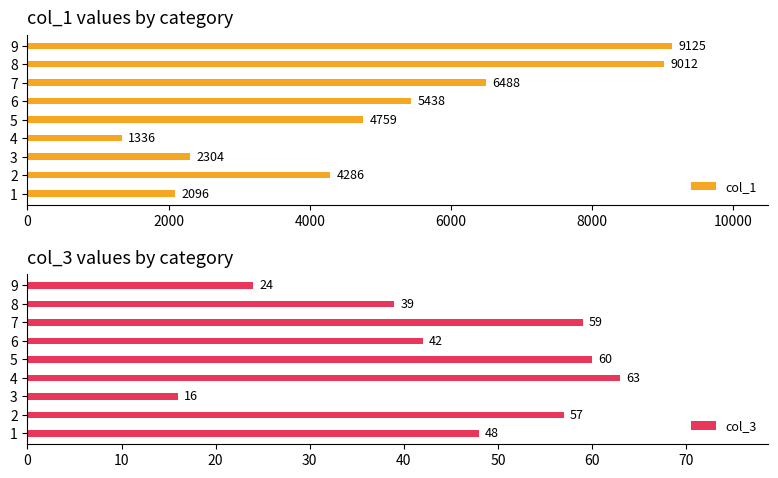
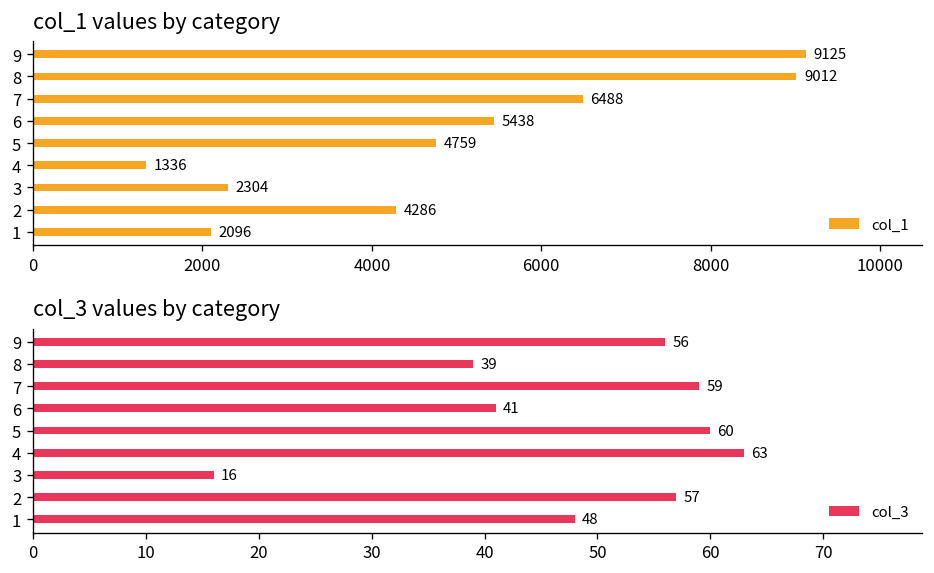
col_3 values by category, 9: 24 -> 56
col_3 values by category, 6: 42 -> 41
